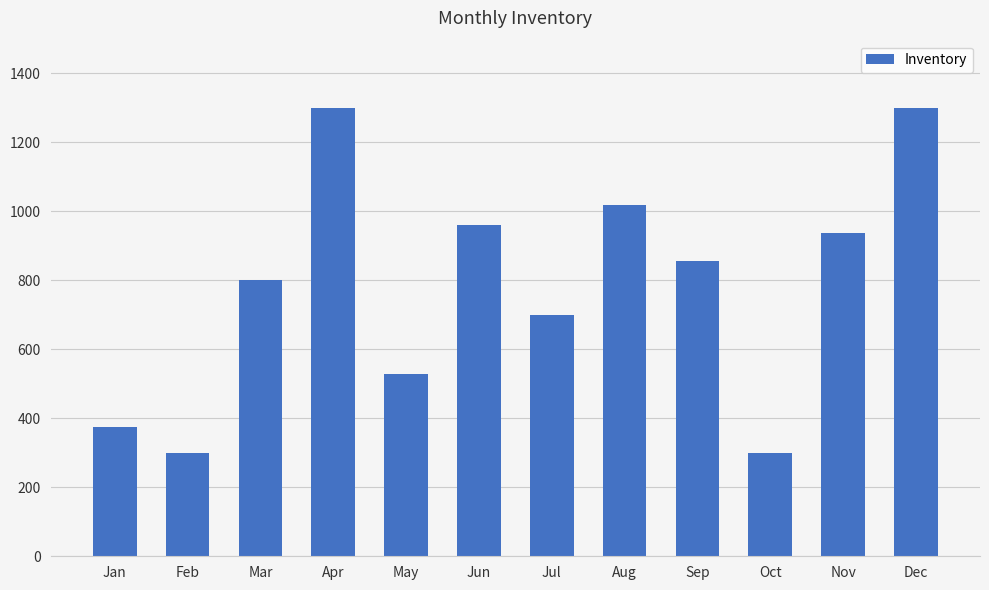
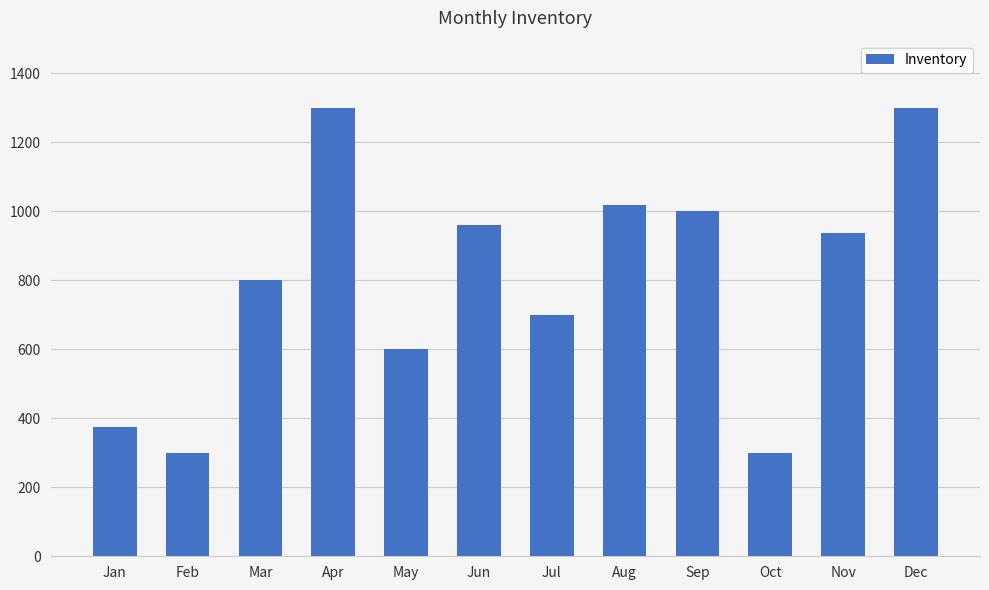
May: 530 -> 600
Sep: 860 -> 1000
